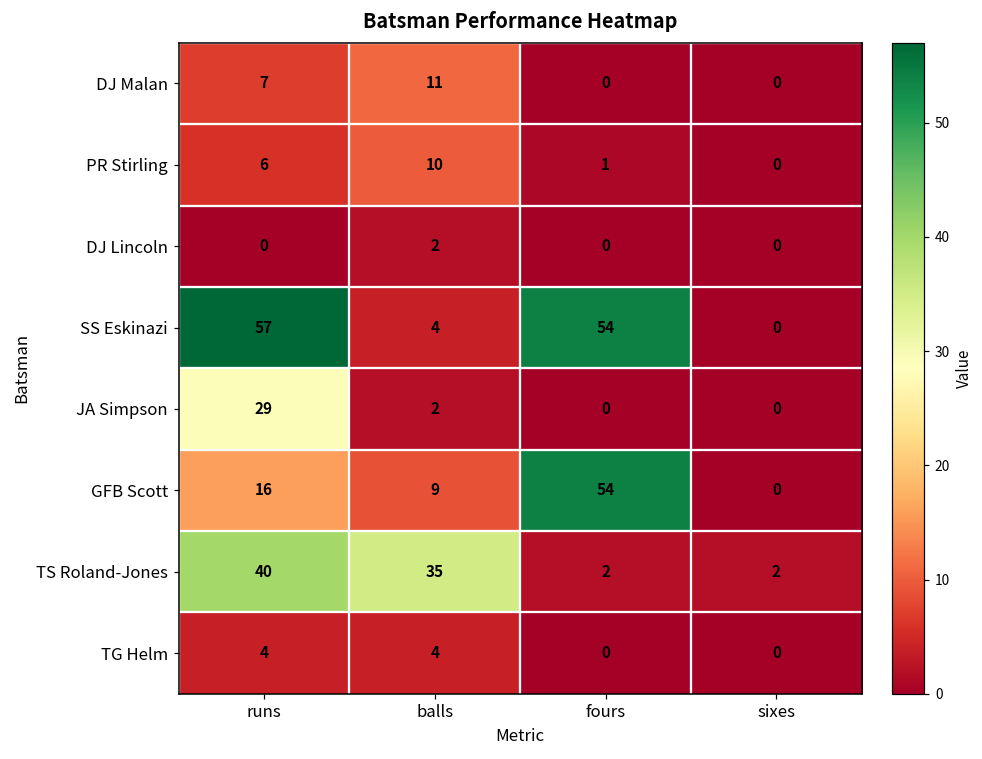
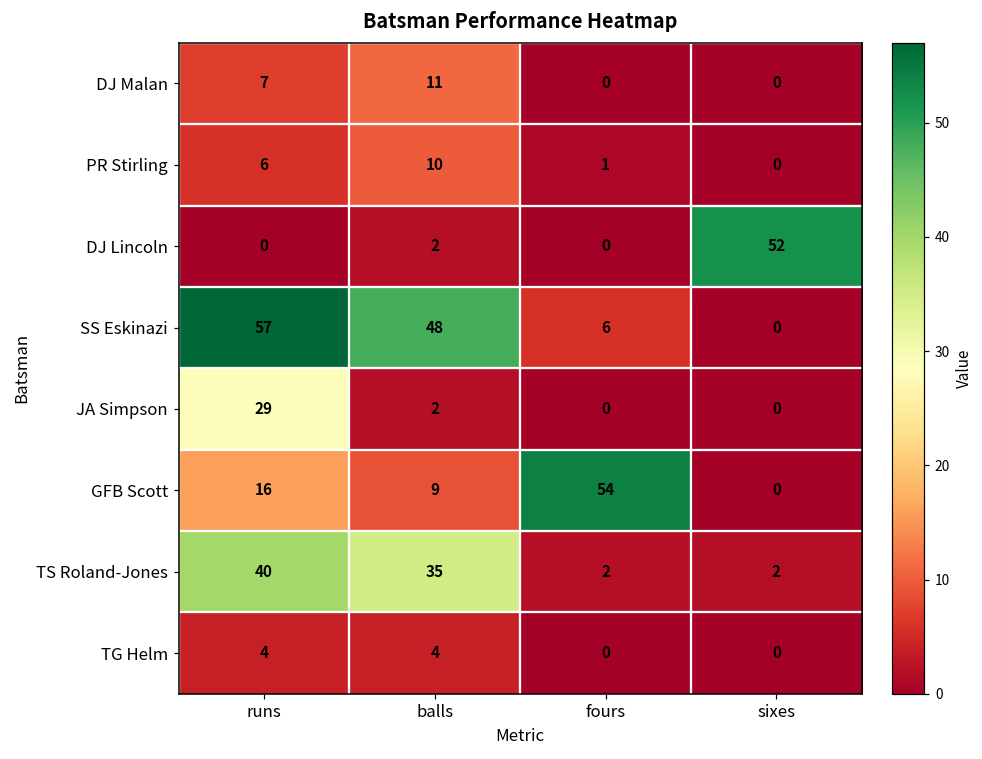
DJ Lincoln, sixes: 0 -> 52
SS Eskinazi, balls: 4 -> 48
SS Eskinazi, fours: 54 -> 6
